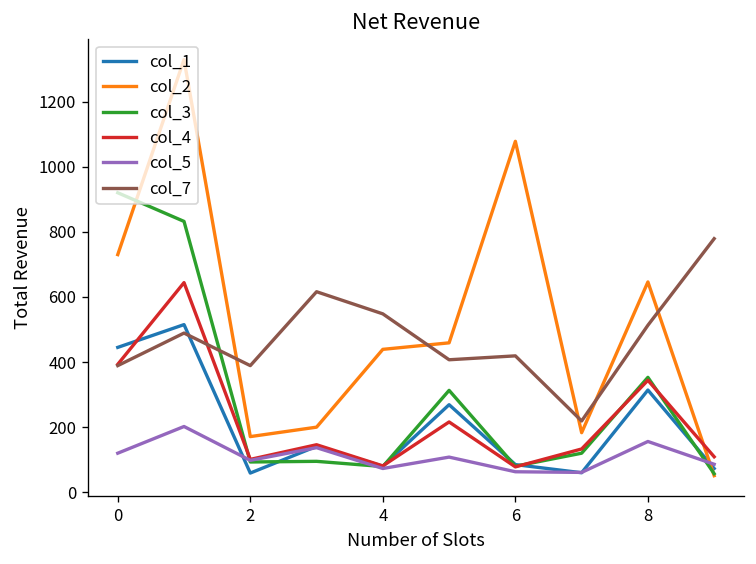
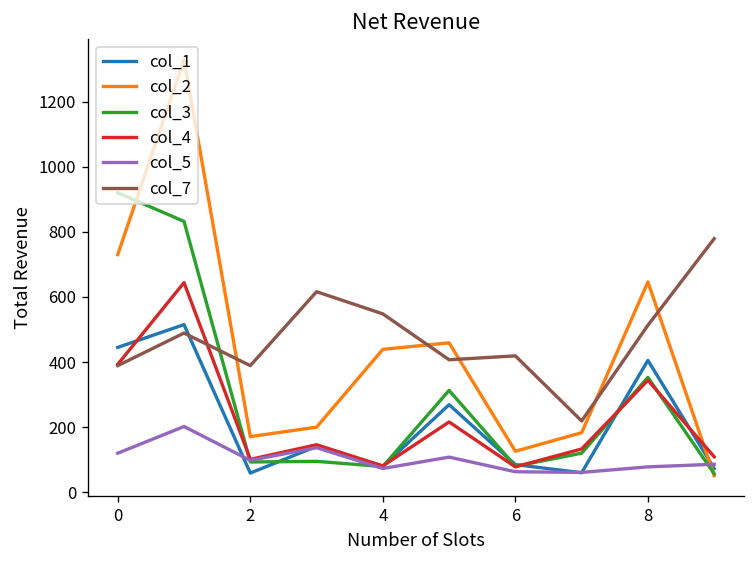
col_2, 6: 1080 -> 130
col_1, 8: 310 -> 410
col_5, 8: 160 -> 80
